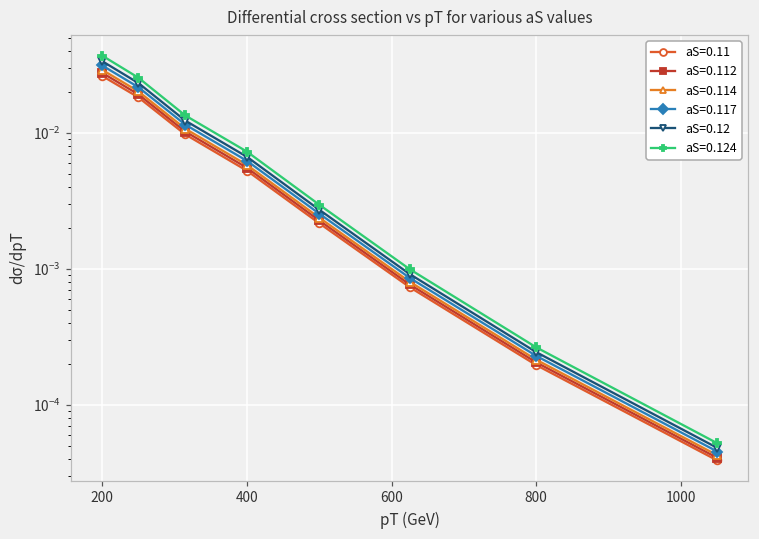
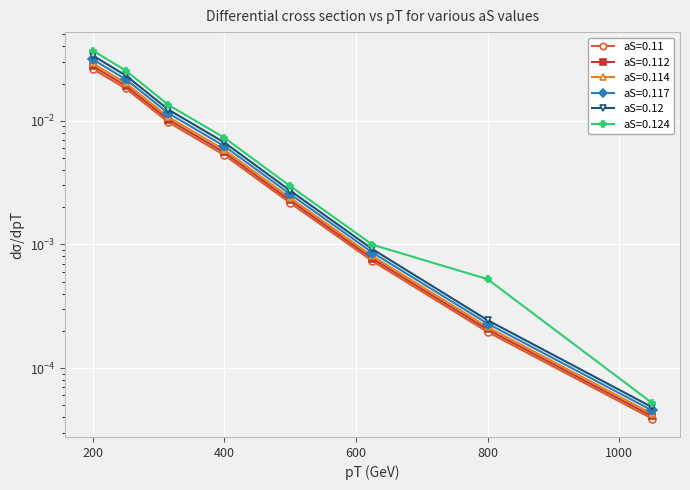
aS=0.124, 800: 0.00026 -> 0.00052
